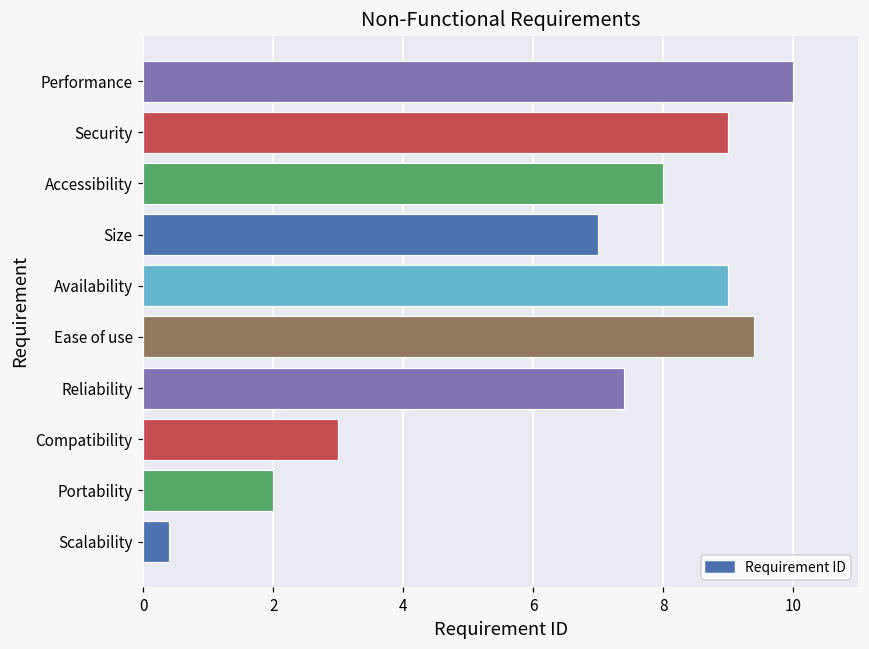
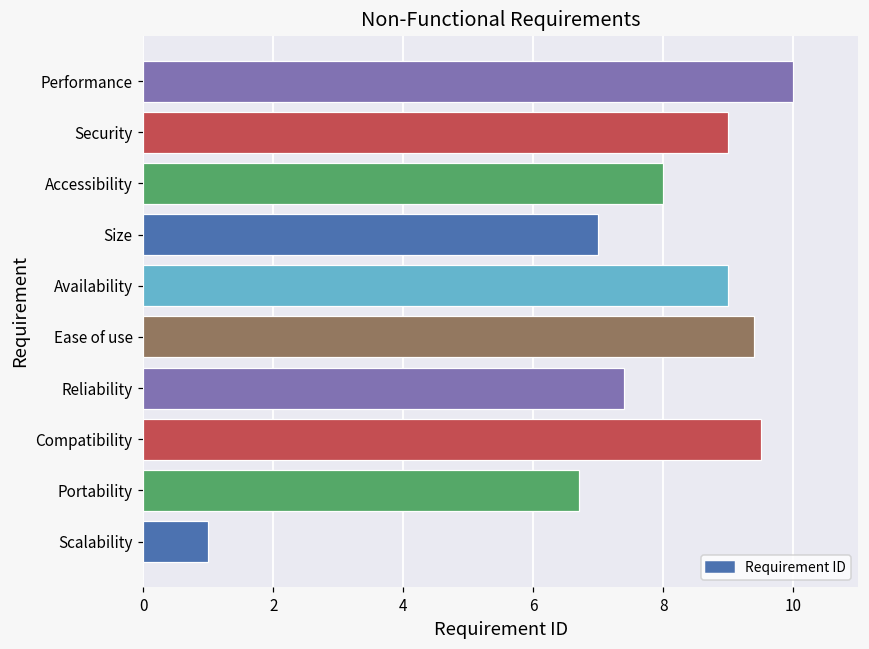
Compatibility: 3.0 -> 9.5
Portability: 2.0 -> 6.7
Scalability: 0.4 -> 1.0
